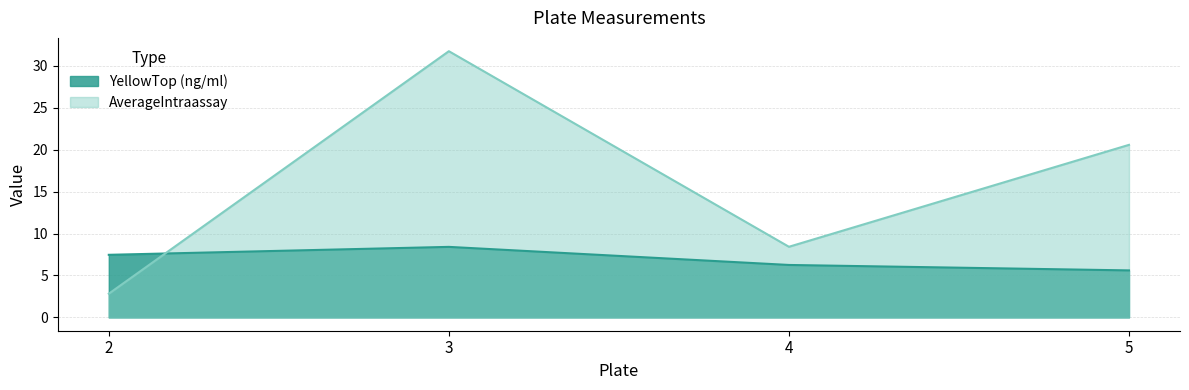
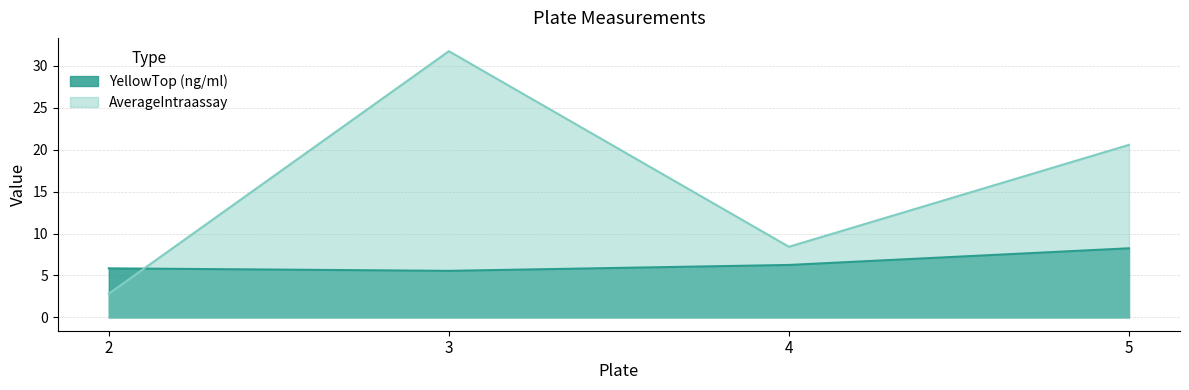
YellowTop (ng/ml), 2: 7 -> 6
YellowTop (ng/ml), 3: 8 -> 6
YellowTop (ng/ml), 5: 6 -> 8
